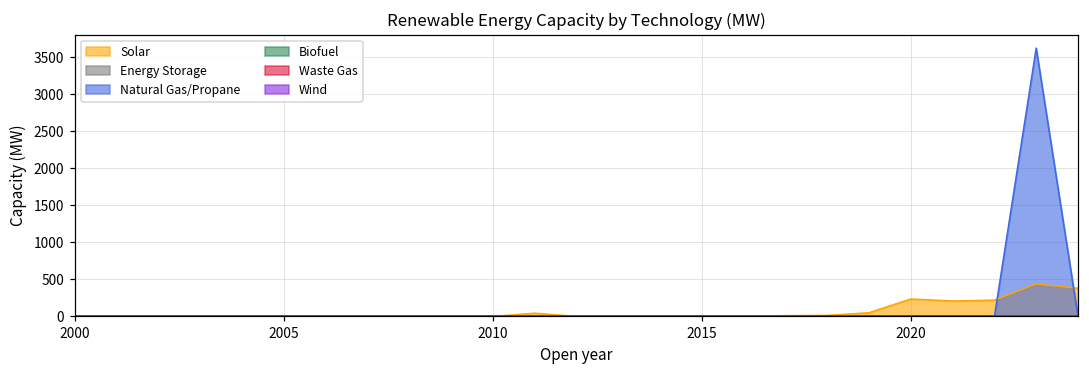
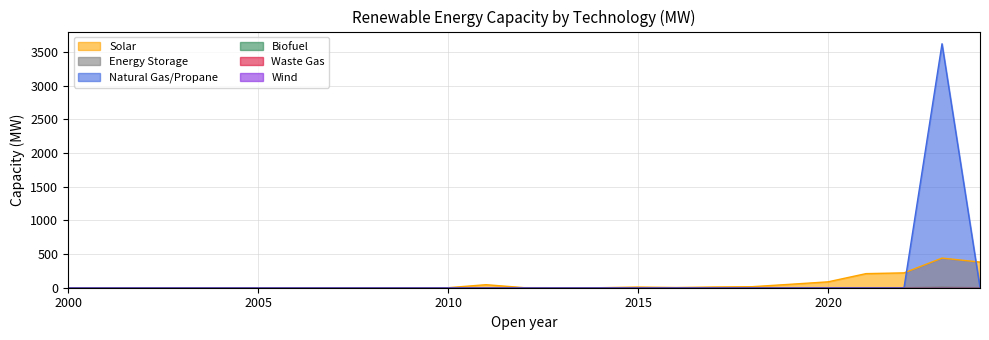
Solar, 2020: 200 -> 100
